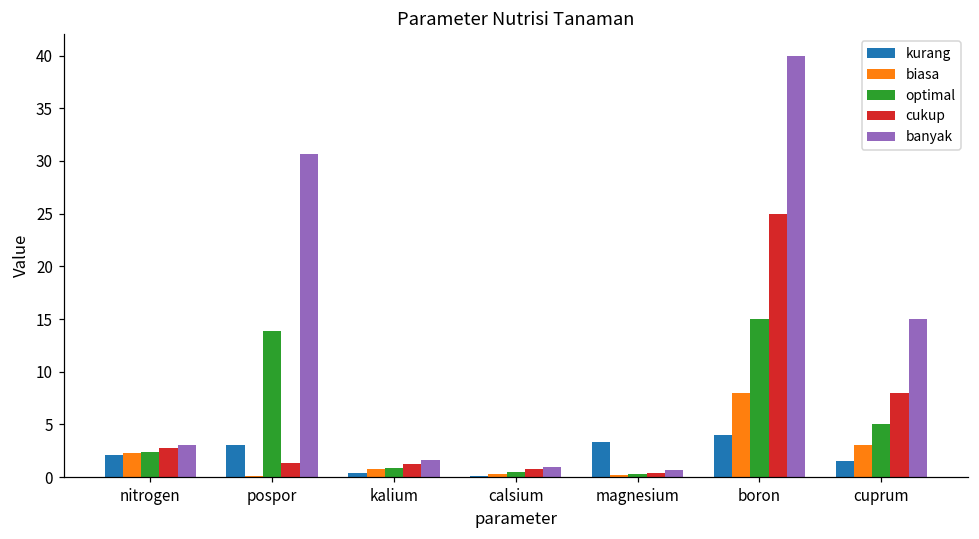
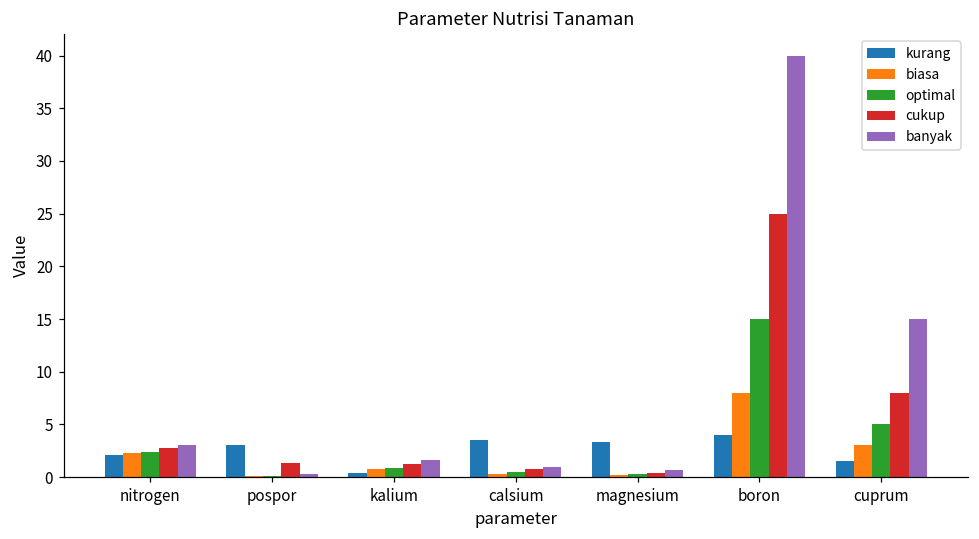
optimal, pospor: 14 -> 0
banyak, pospor: 31 -> 0
kurang, calsium: 0 -> 3
